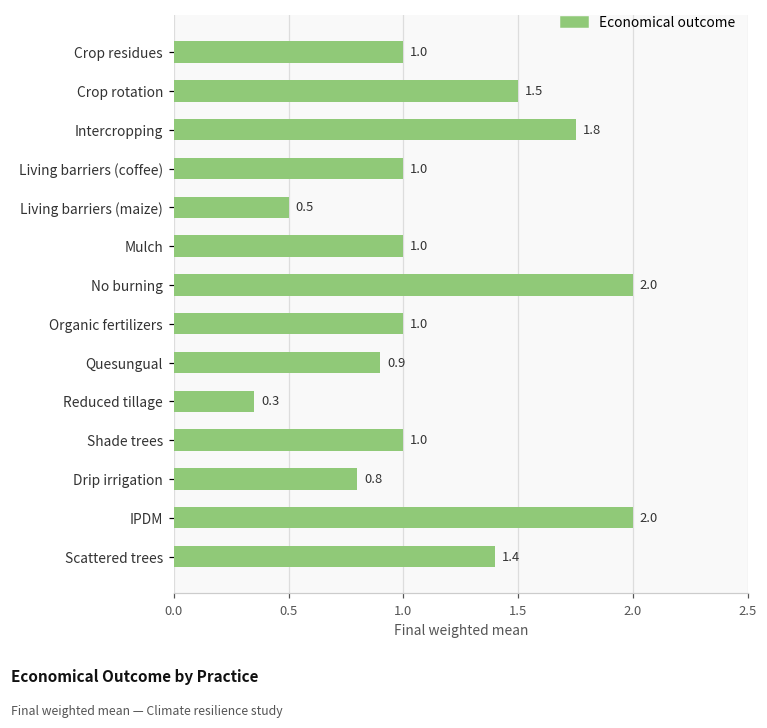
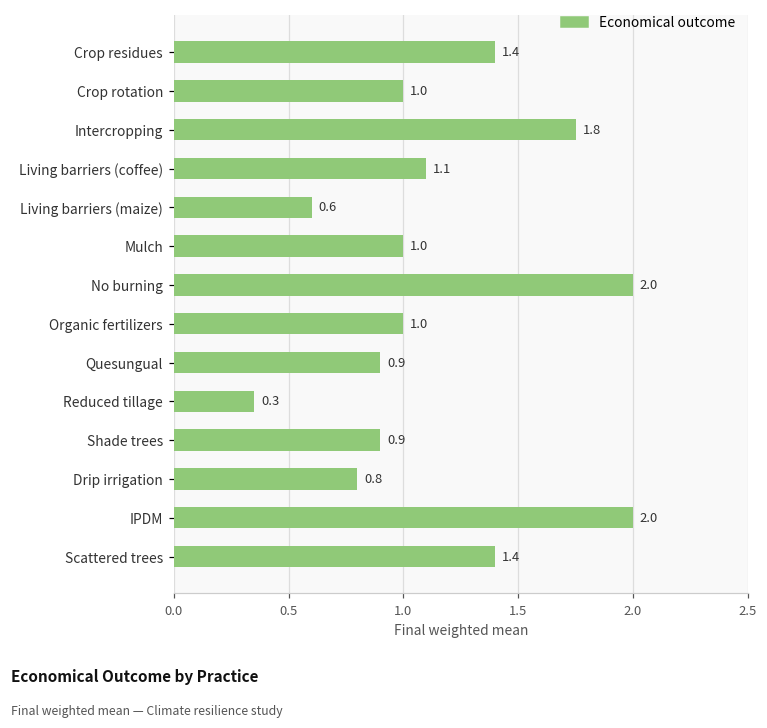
Crop residues: 1.0 -> 1.4
Crop rotation: 1.5 -> 1.0
Living barriers (coffee): 1.0 -> 1.1
Living barriers (maize): 0.5 -> 0.6
Shade trees: 1.0 -> 0.9
